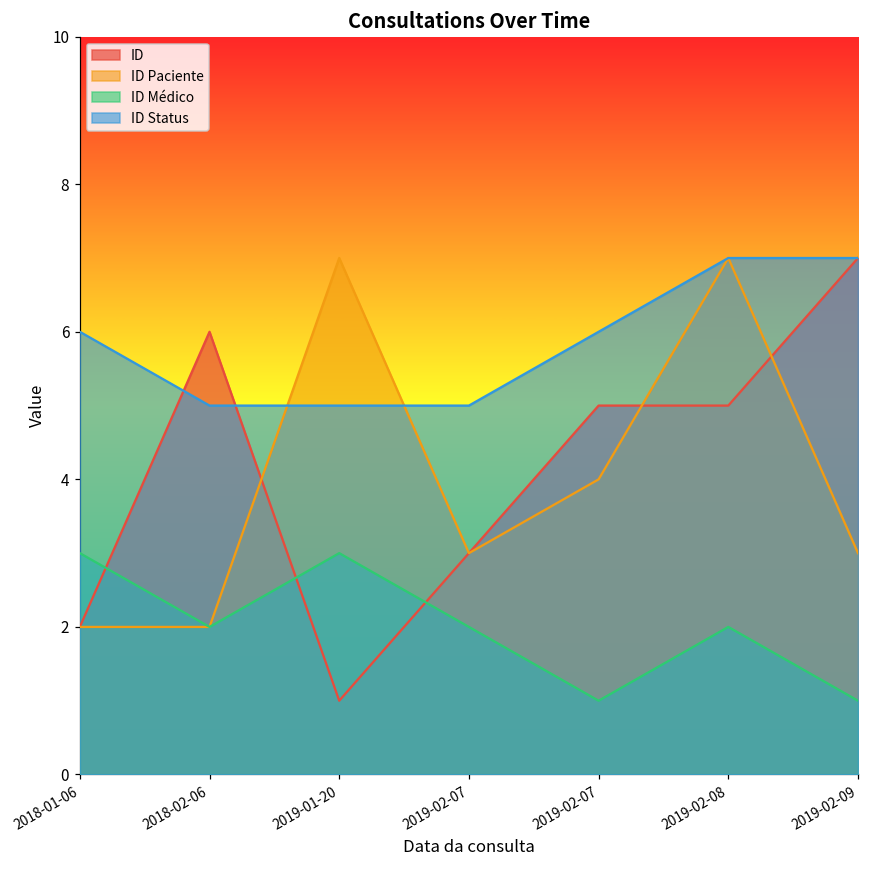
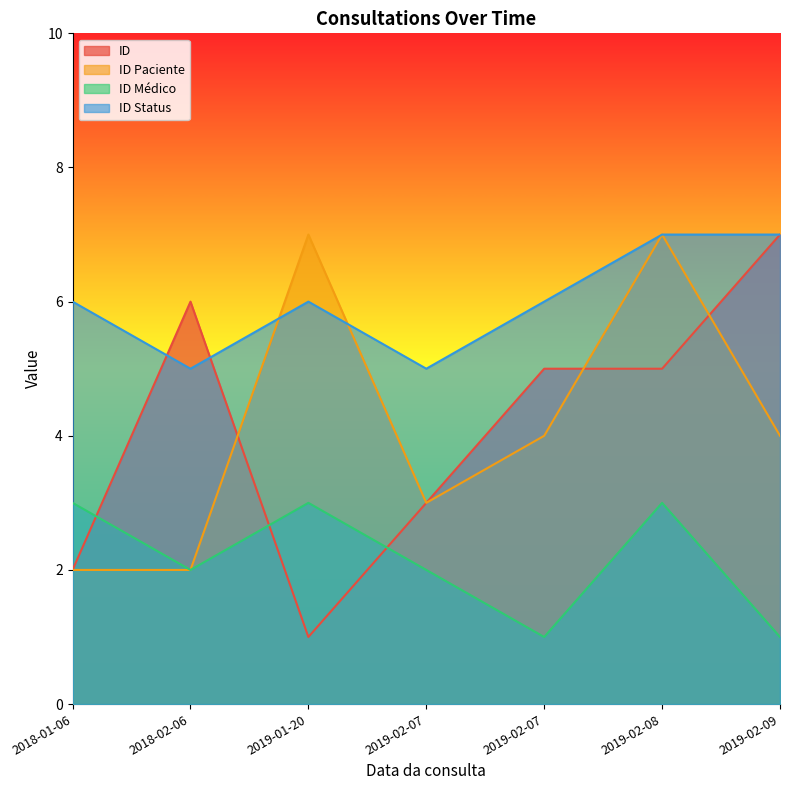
ID Status, 2019-01-20: 5 -> 6
ID Médico, 2019-02-08: 2 -> 3
ID Paciente, 2019-02-09: 3 -> 4
